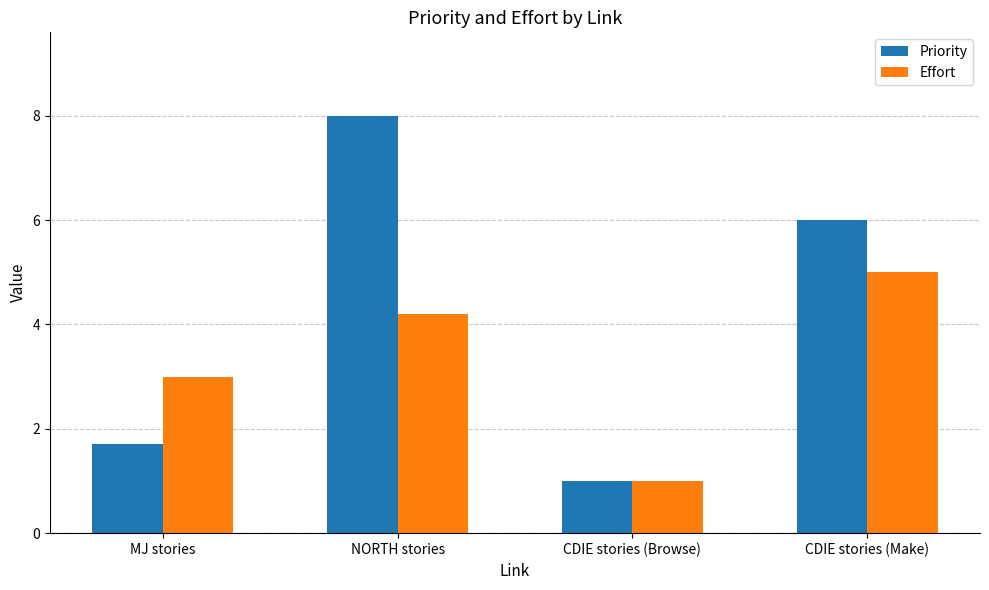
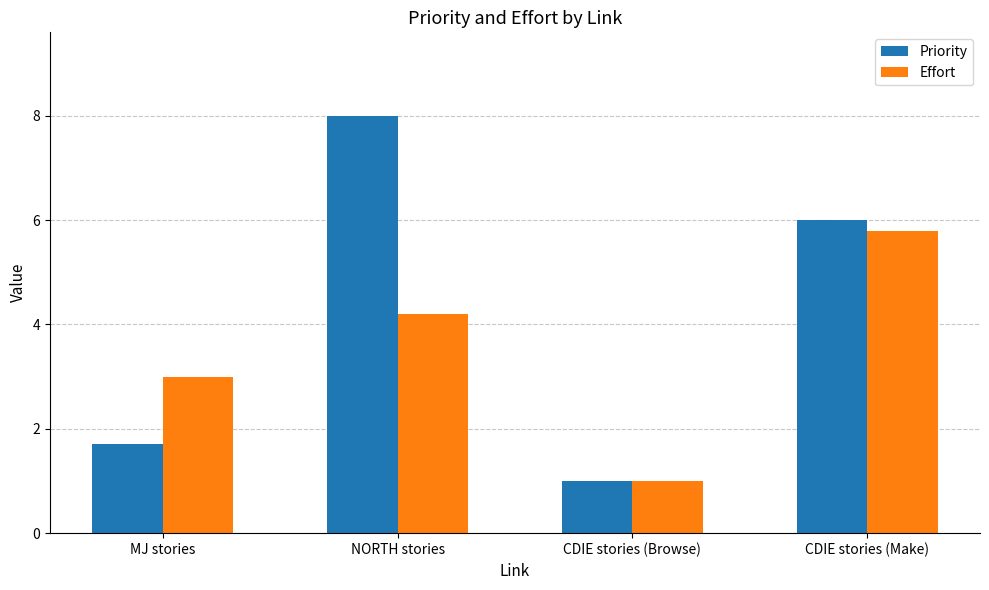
Effort, CDIE stories (Make): 5.0 -> 5.8
